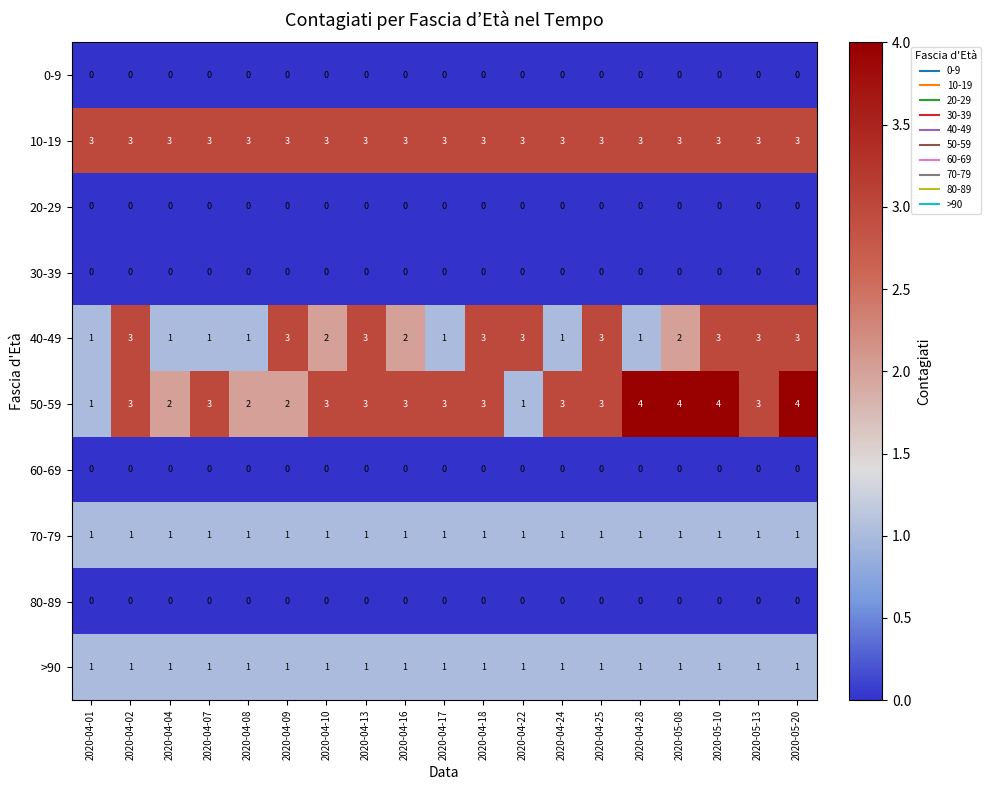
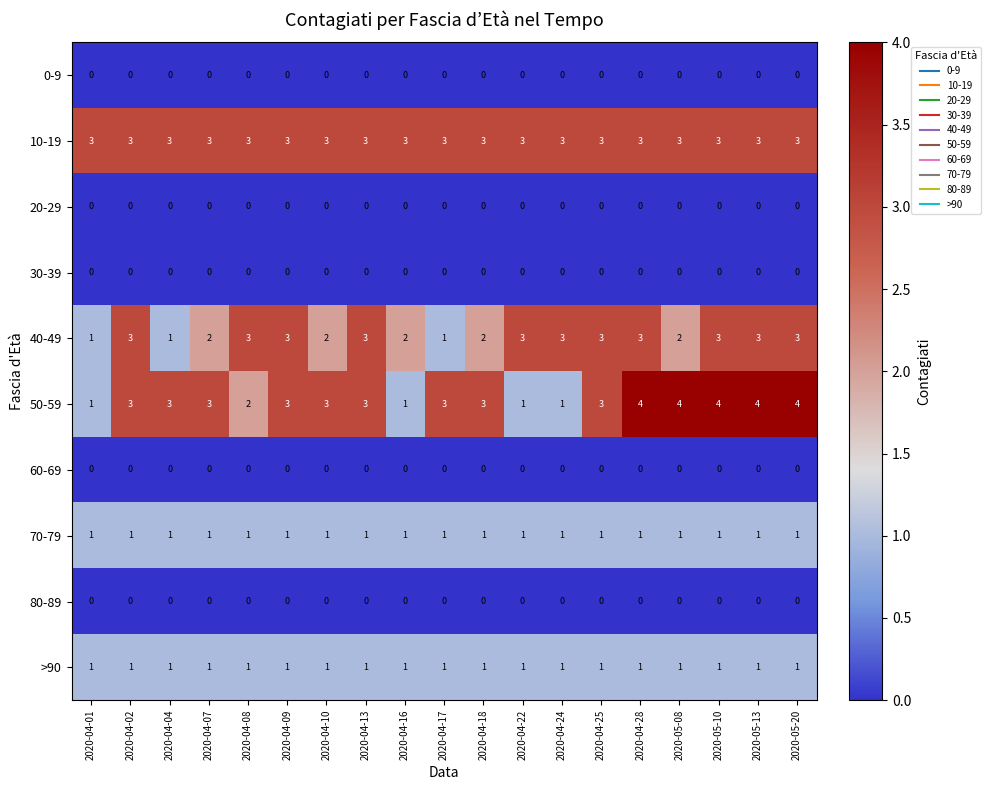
40-49, 2020-04-07: 1 -> 2
40-49, 2020-04-08: 1 -> 3
40-49, 2020-04-18: 3 -> 2
40-49, 2020-04-24: 1 -> 3
40-49, 2020-04-28: 1 -> 3
50-59, 2020-04-04: 2 -> 3
50-59, 2020-04-09: 2 -> 3
50-59, 2020-04-16: 3 -> 1
50-59, 2020-04-24: 3 -> 1
50-59, 2020-05-13: 3 -> 4
